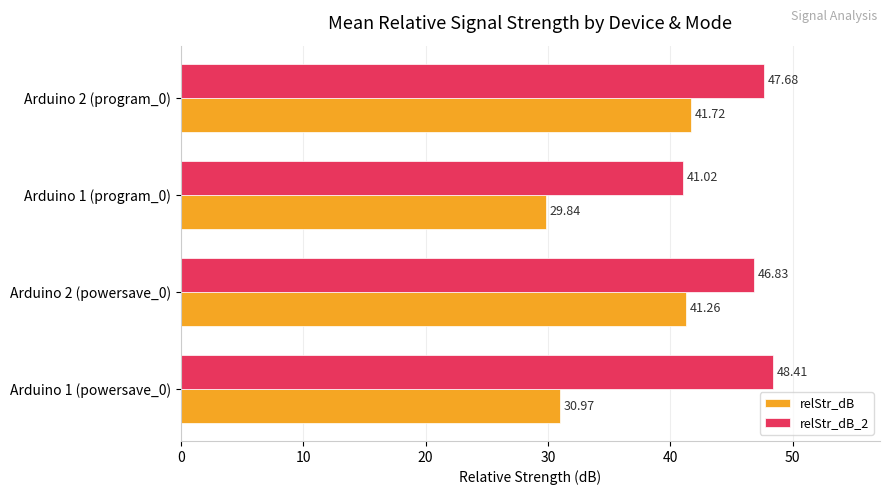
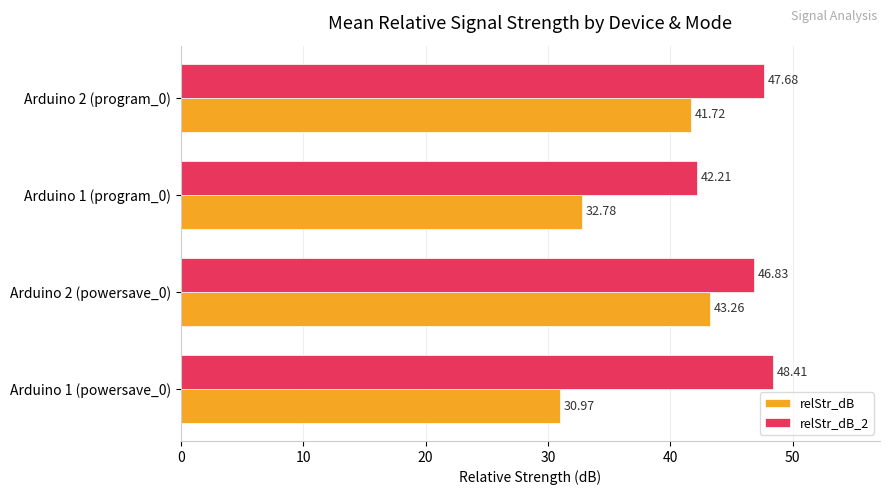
relStr_dB_2, Arduino 1 (program_0): 41.02 -> 42.21
relStr_dB, Arduino 1 (program_0): 29.84 -> 32.78
relStr_dB, Arduino 2 (powersave_0): 41.26 -> 43.26
